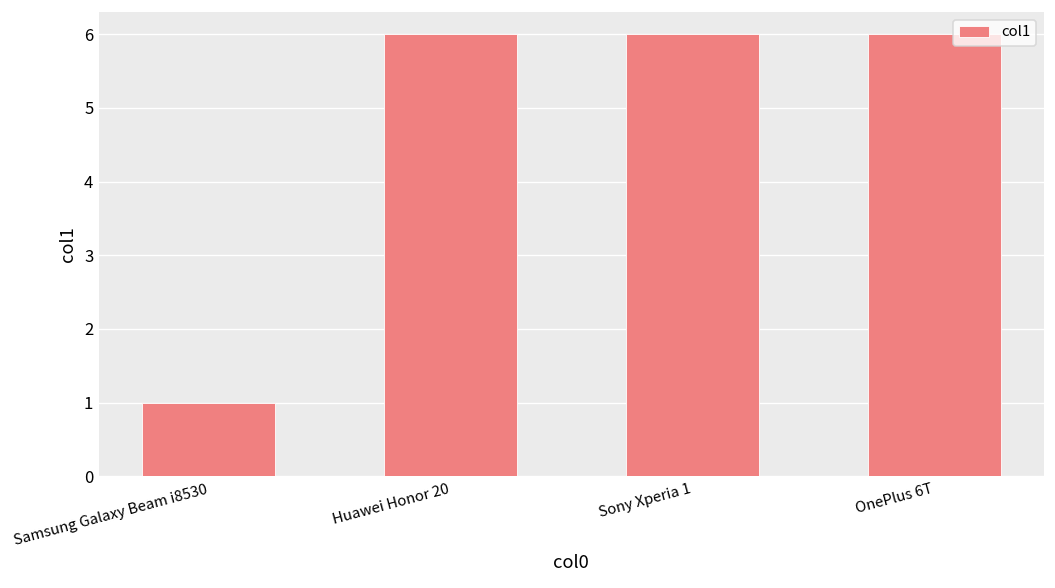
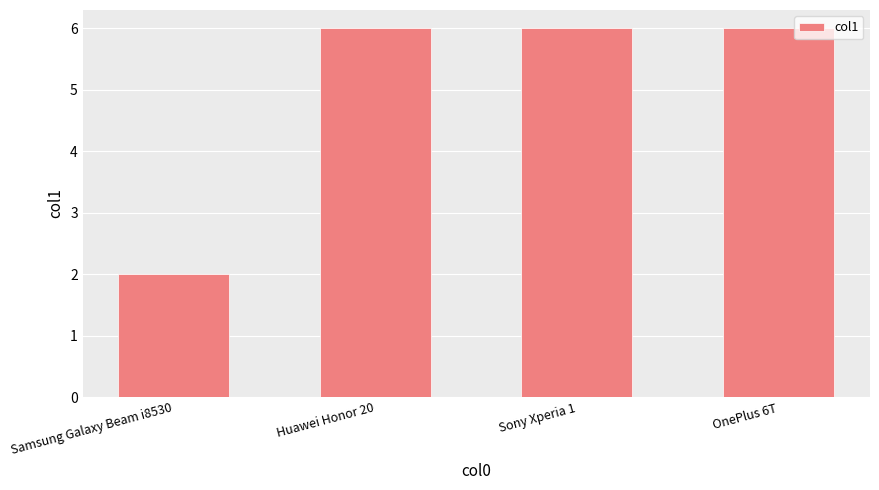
Samsung Galaxy Beam i8530: 1 -> 2
